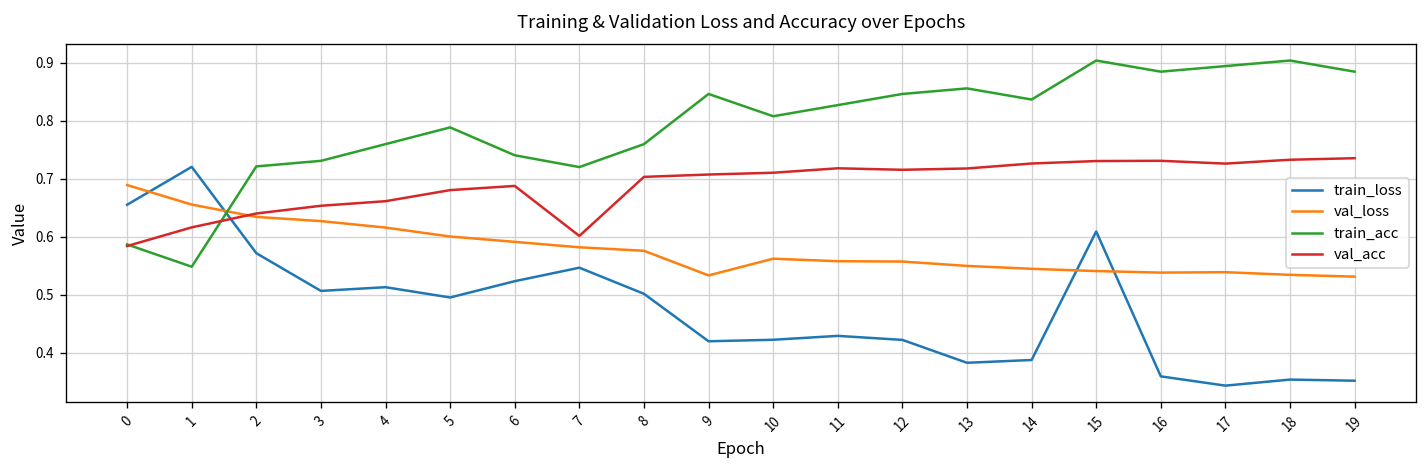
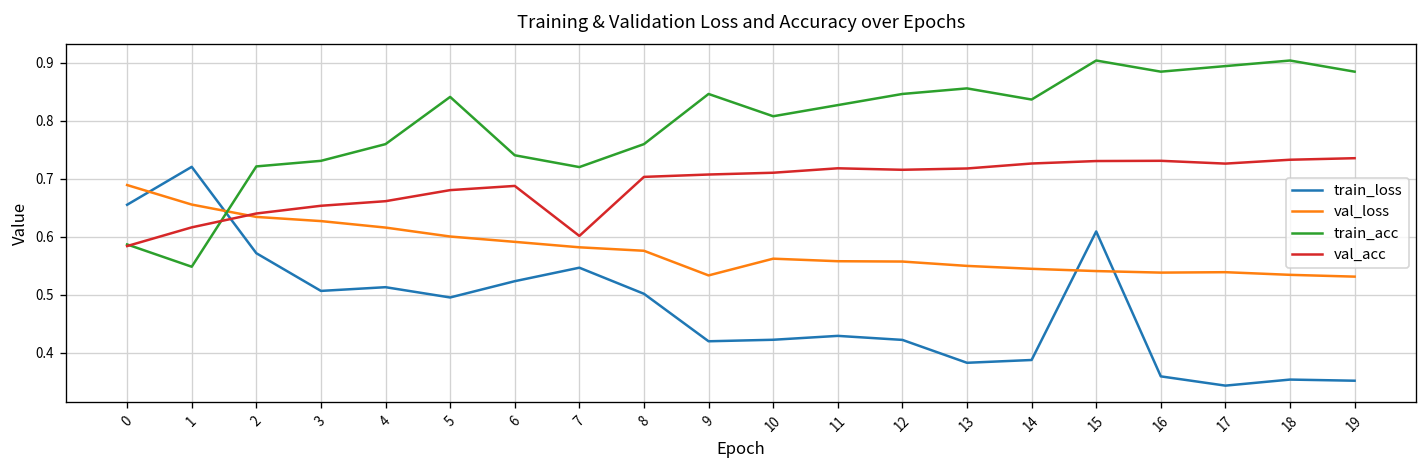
train_acc, 5: 0.79 -> 0.84
